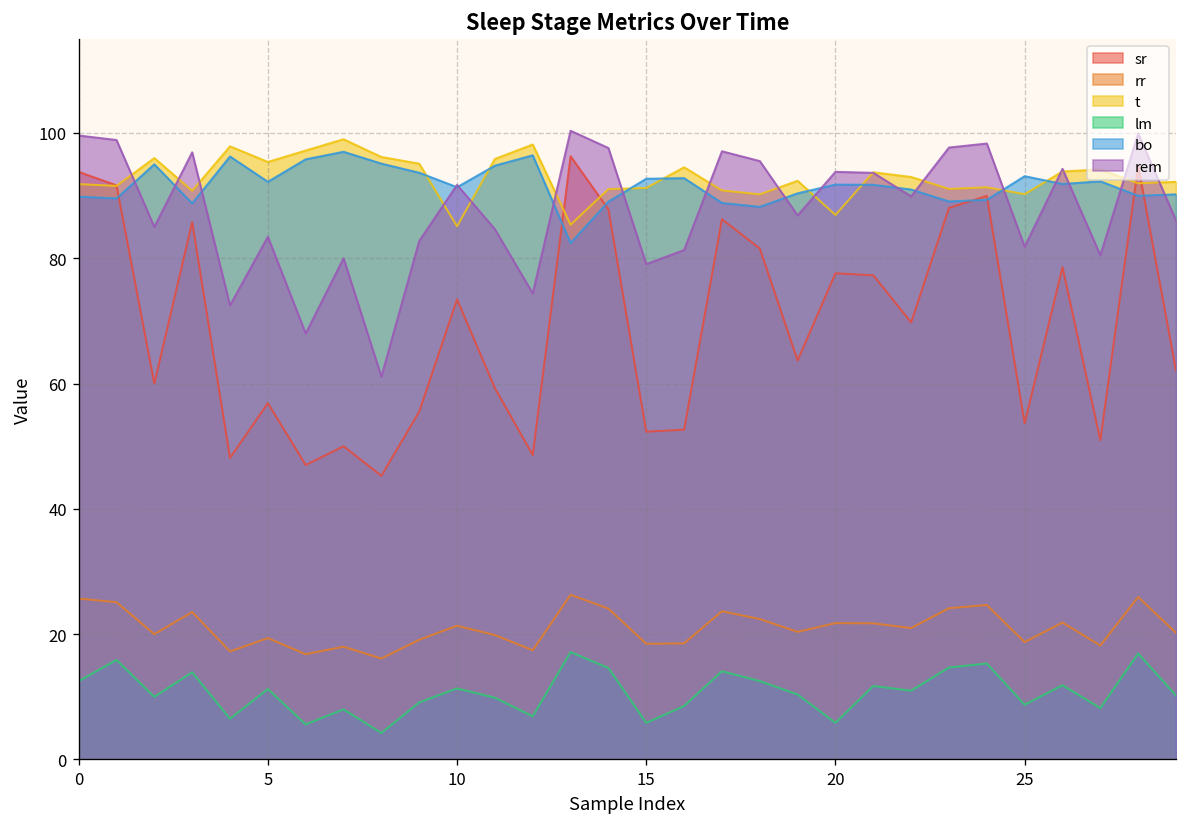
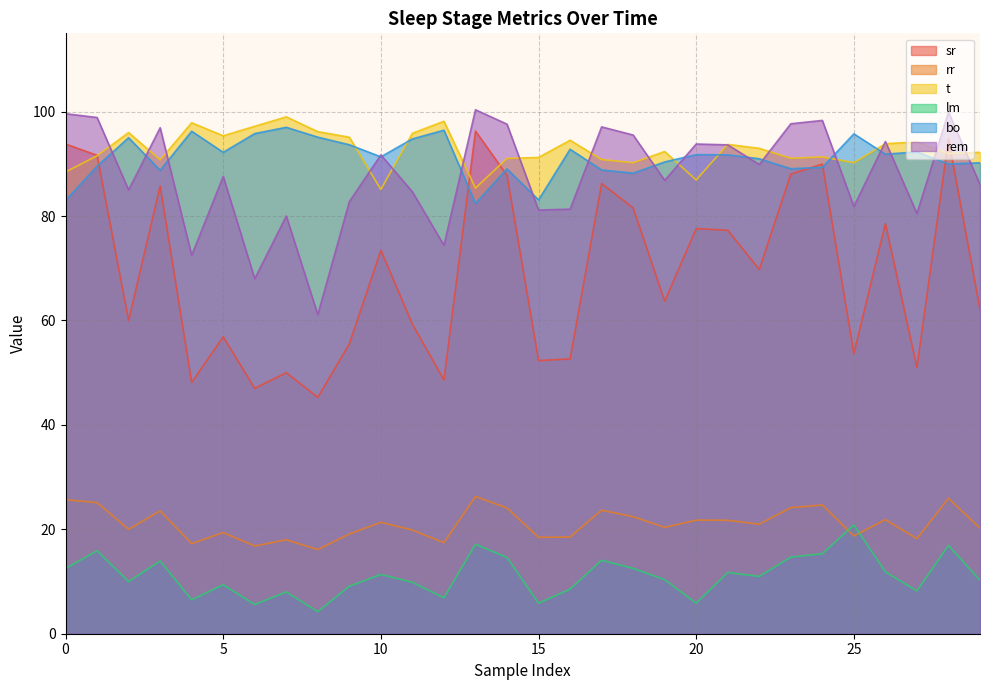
t, 0: 92 -> 88
bo, 0: 90 -> 83
lm, 5: 11 -> 9
rem, 5: 83 -> 88
bo, 15: 93 -> 83
rem, 15: 79 -> 81
lm, 25: 9 -> 21
bo, 25: 93 -> 96
